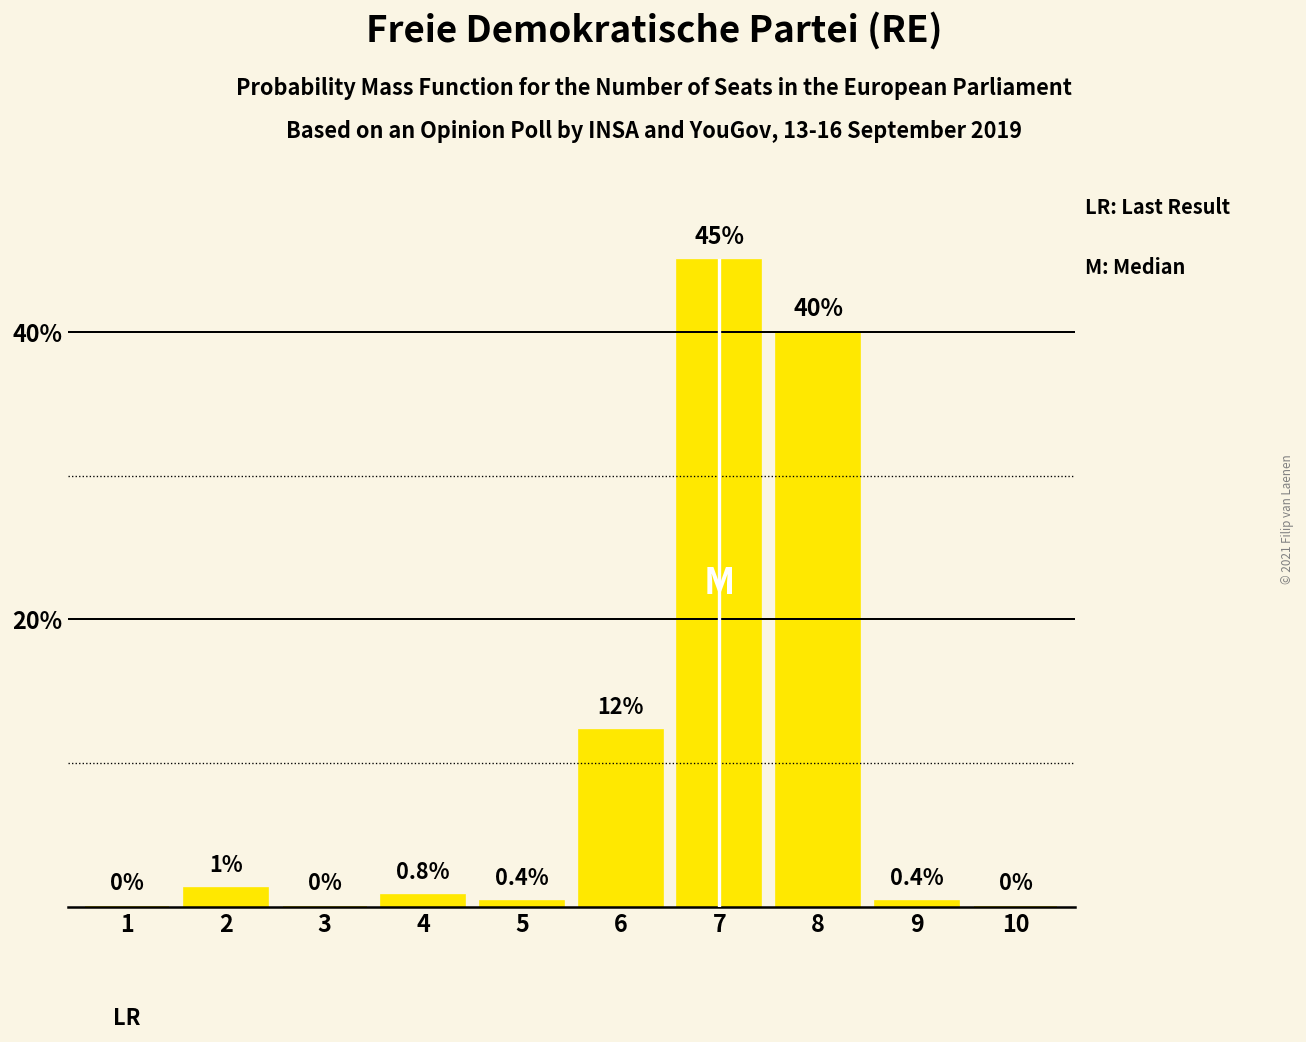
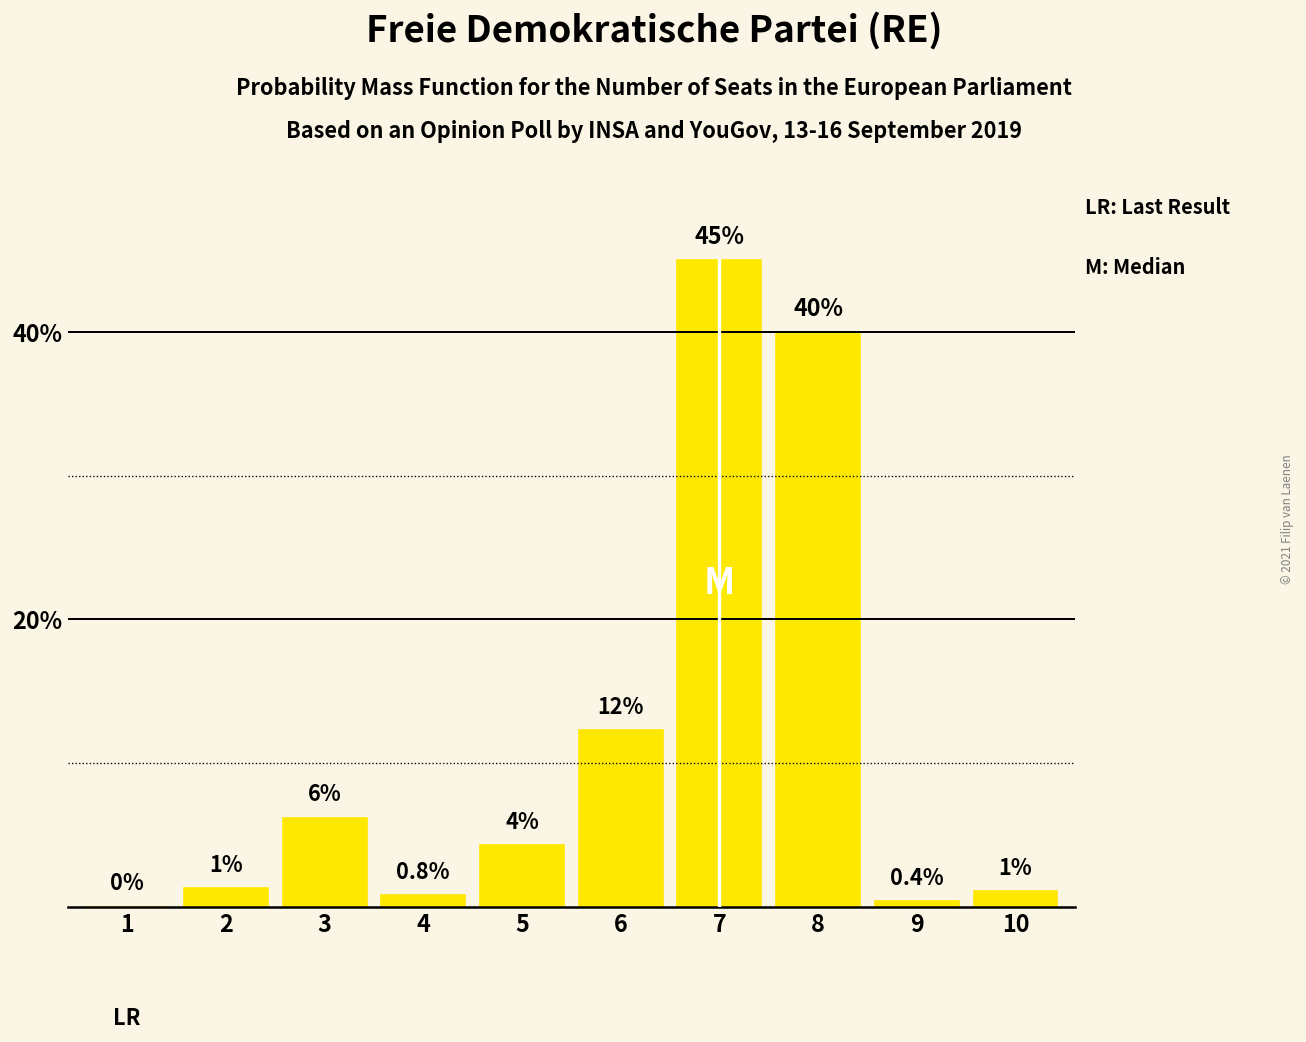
3: 0% -> 6%
5: 0.4% -> 4%
10: 0% -> 1%
